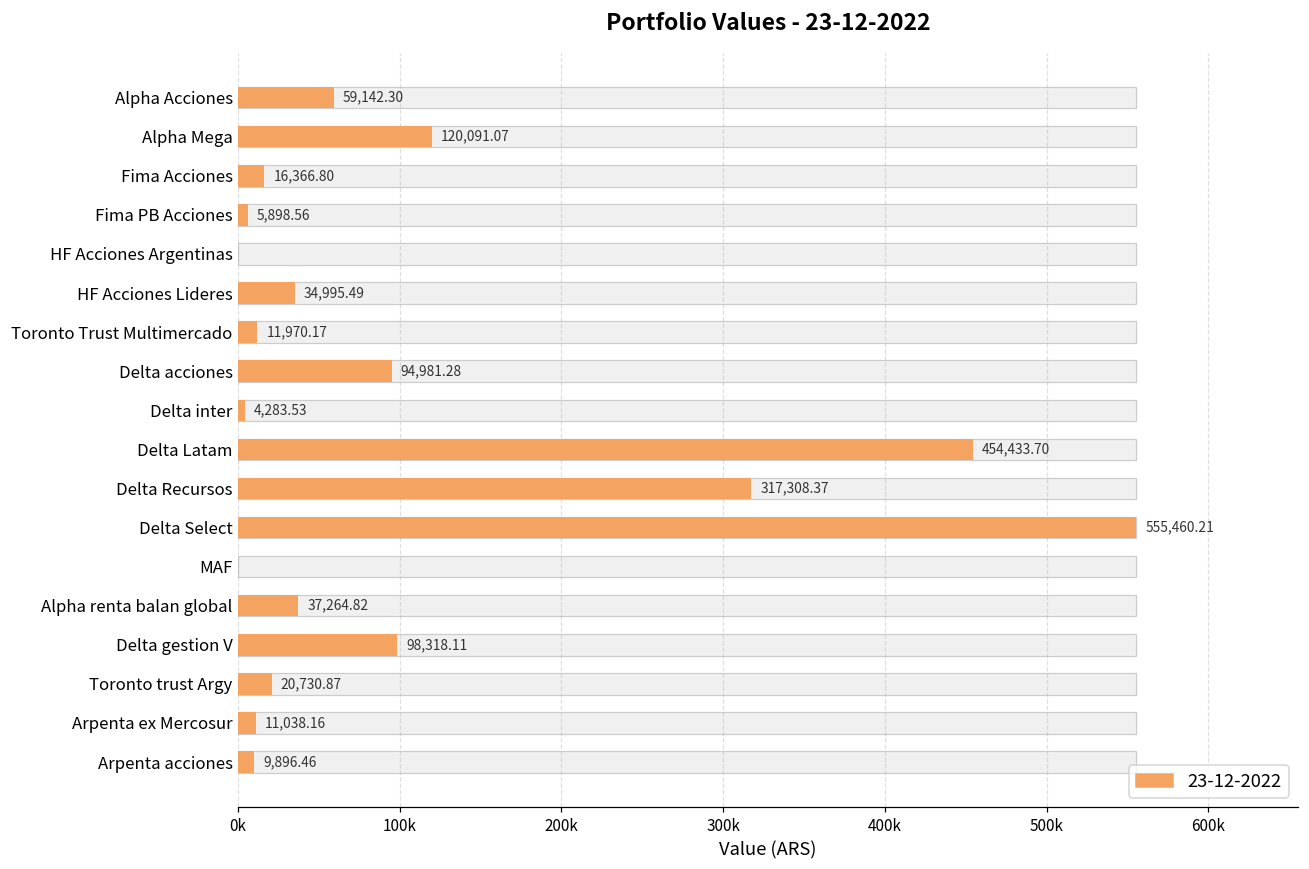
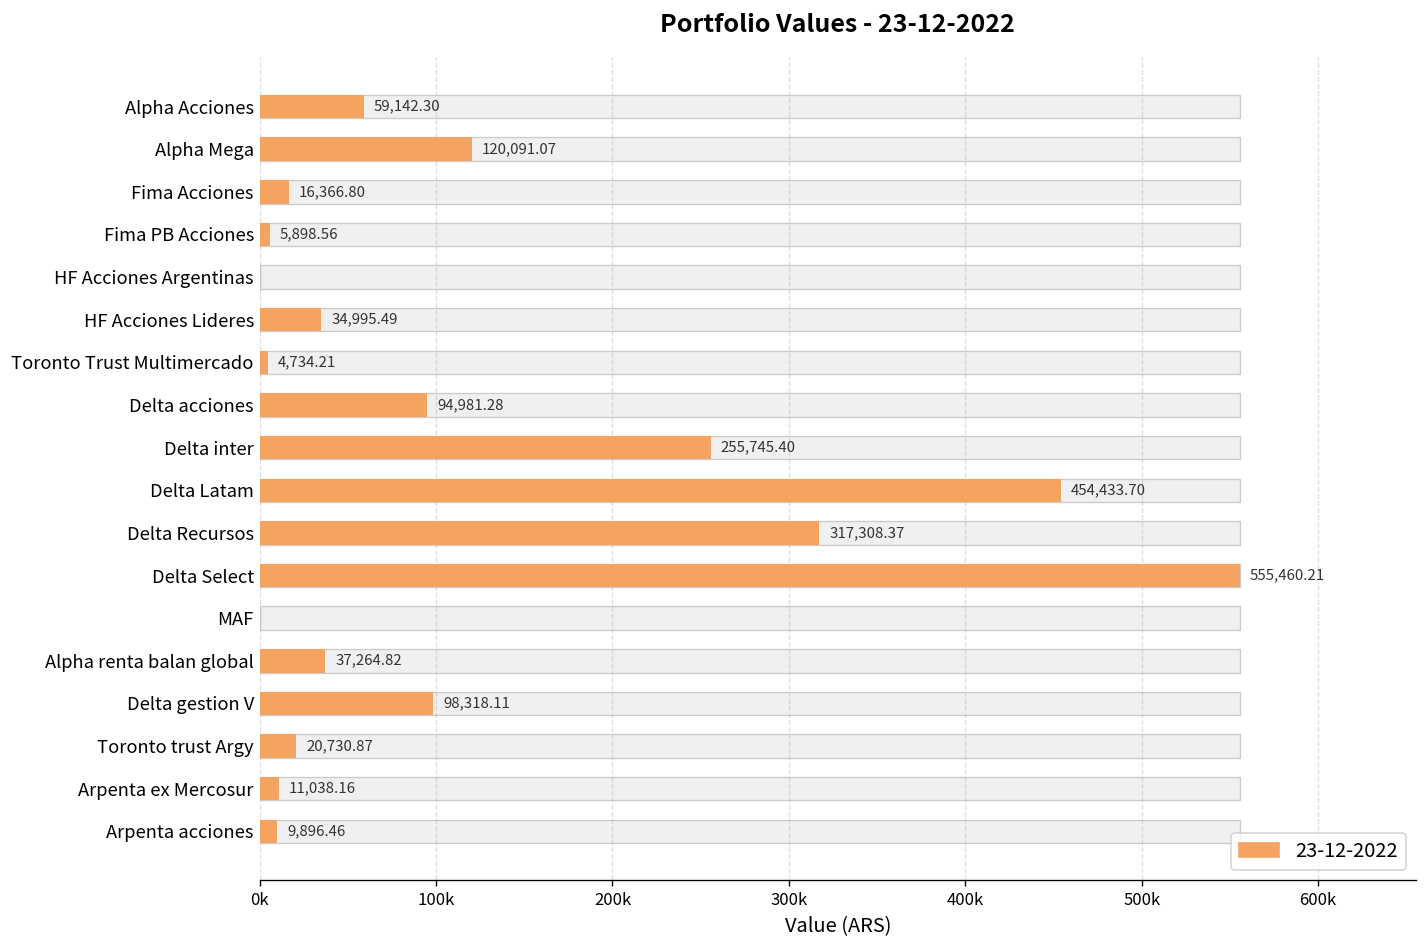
23-12-2022, Toronto Trust Multimercado: 11,970.17 -> 4,734.21
23-12-2022, Delta inter: 4,283.53 -> 255,745.40
